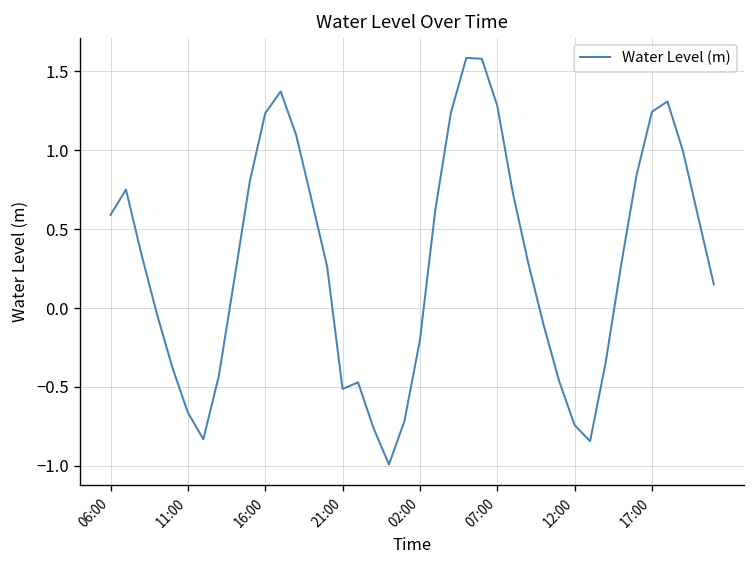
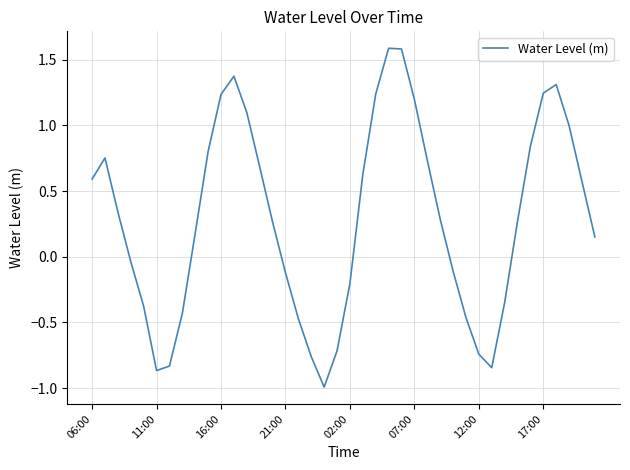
11:00: -0.66 -> -0.87
21:00: -0.51 -> -0.12
07:00: 1.28 -> 1.20
